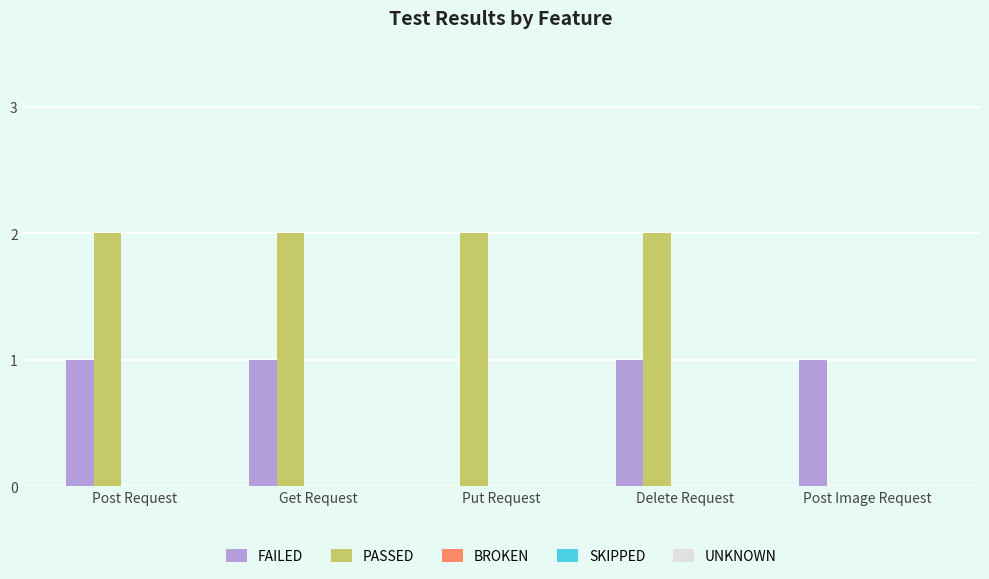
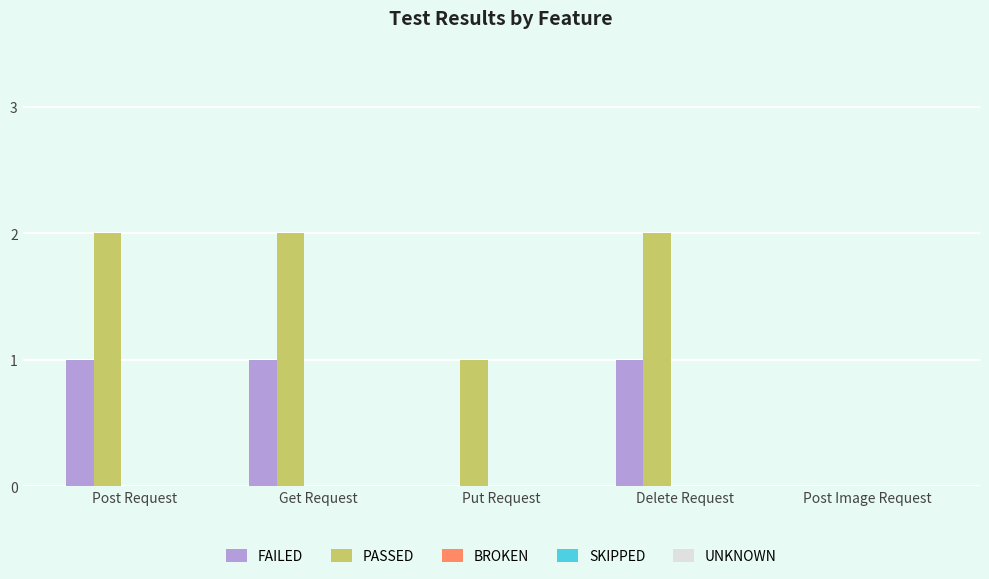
PASSED, Put Request: 2 -> 1
FAILED, Post Image Request: 1 -> 0
